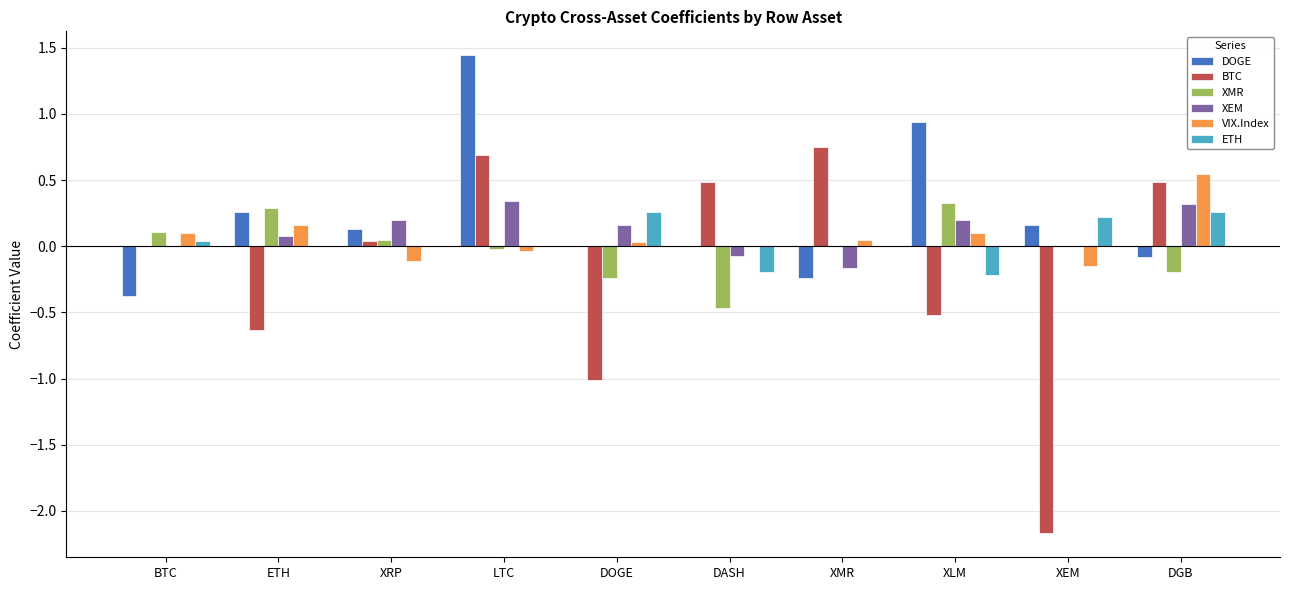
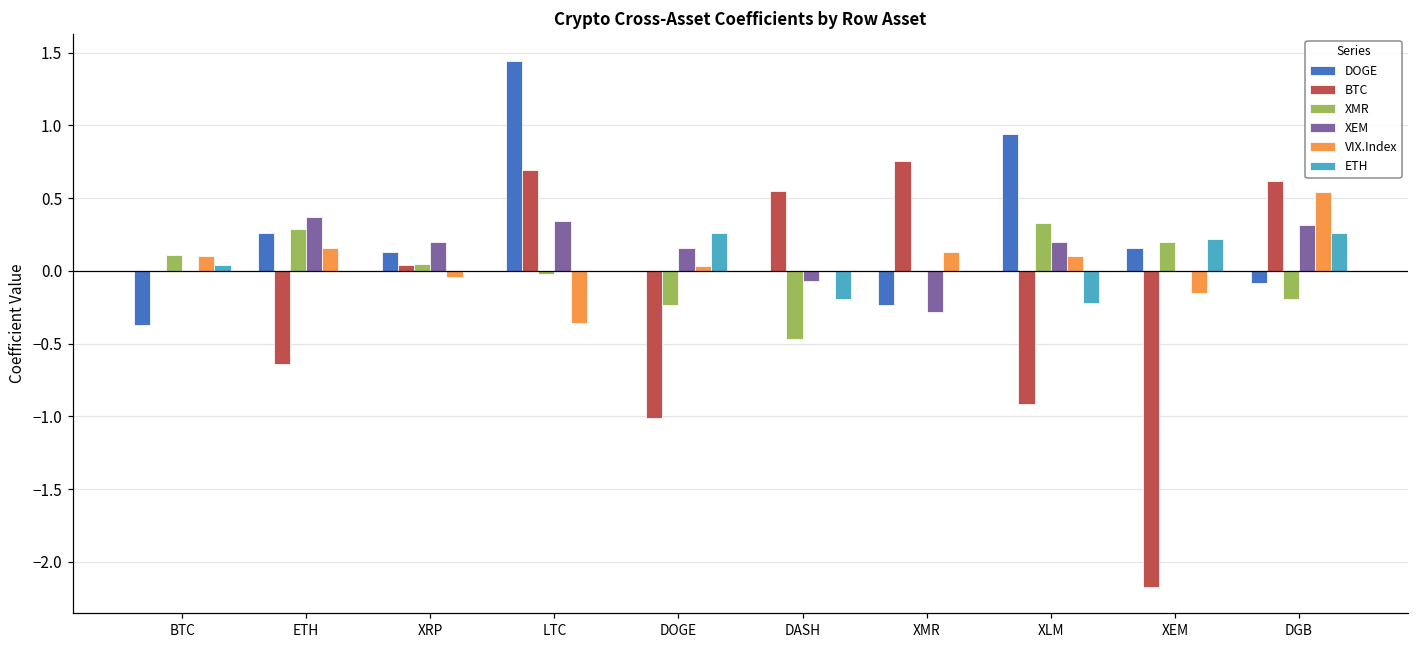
XEM, ETH: 0.08 -> 0.37
VIX.Index, XRP: -0.11 -> -0.05
VIX.Index, LTC: -0.04 -> -0.36
BTC, DASH: 0.49 -> 0.55
XEM, XMR: -0.17 -> -0.28
VIX.Index, XMR: 0.05 -> 0.13
BTC, XLM: -0.52 -> -0.92
XMR, XEM: 0.0 -> 0.2
BTC, DGB: 0.48 -> 0.62
